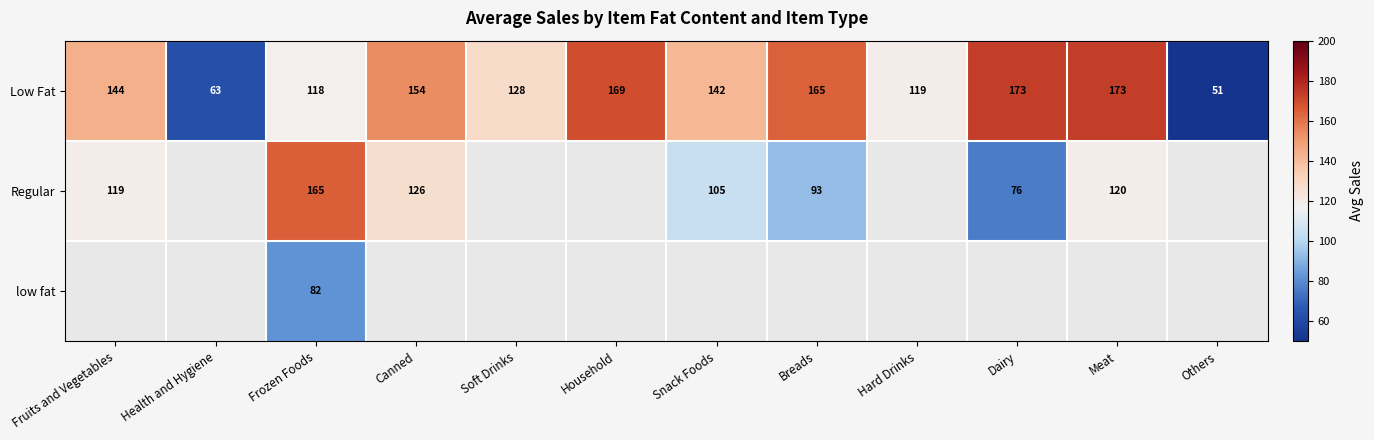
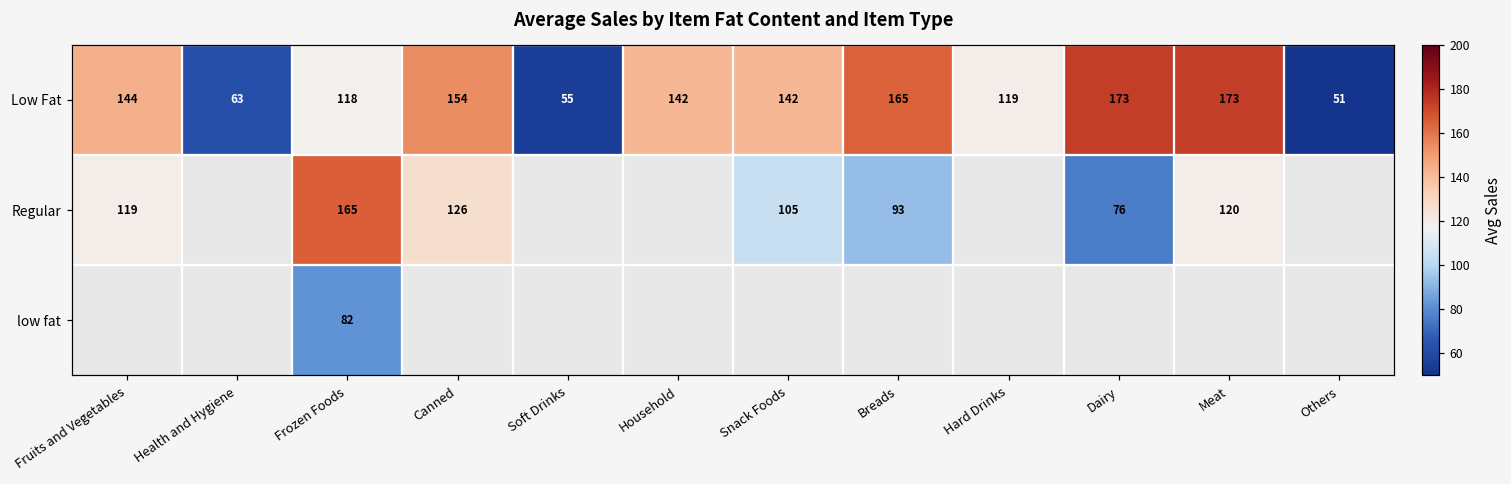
Low Fat, Soft Drinks: 128 -> 55
Low Fat, Household: 169 -> 142
